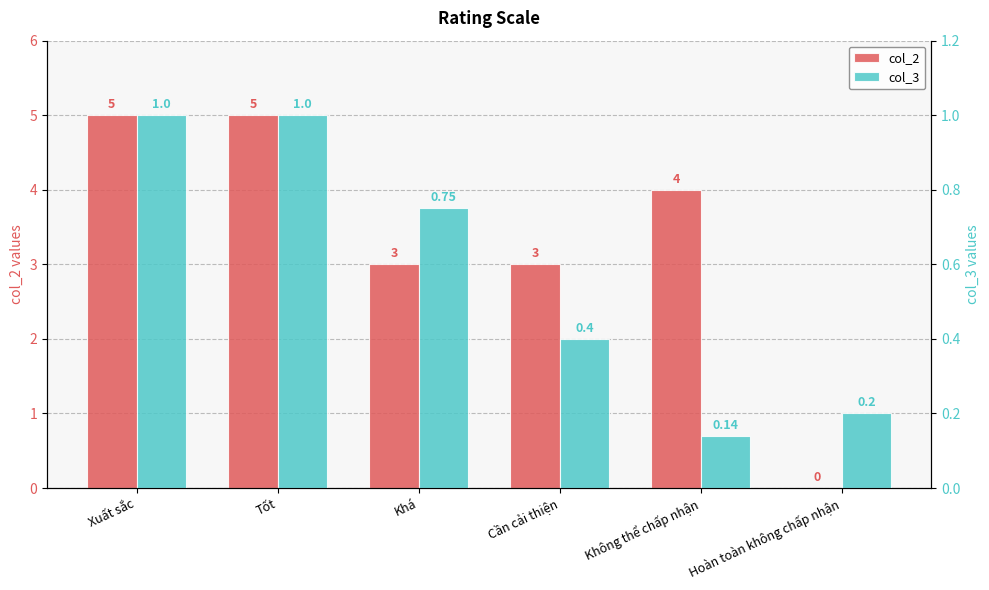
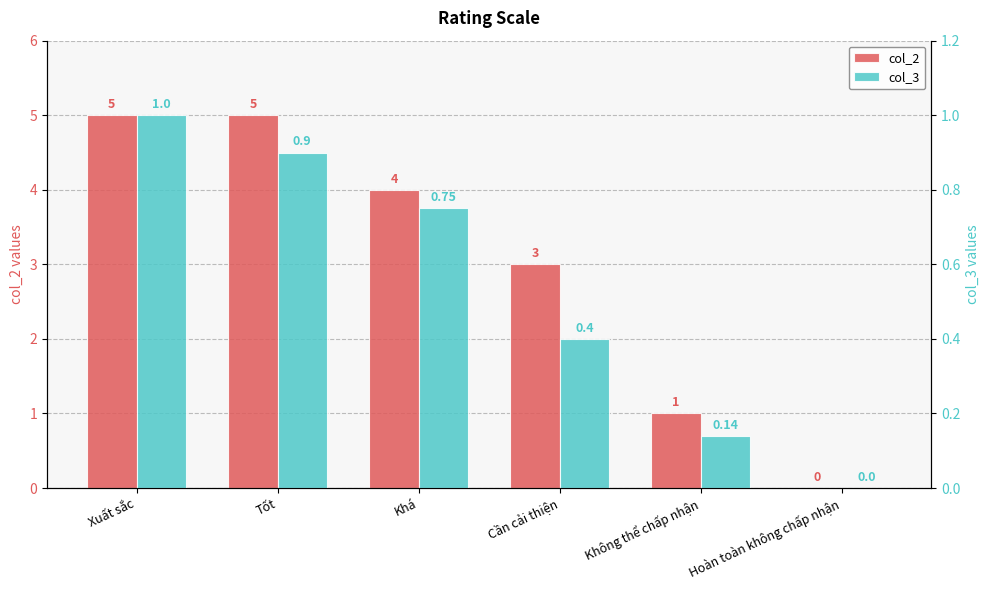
col_2, Khá: 3 -> 4
col_2, Không thể chấp nhận: 4 -> 1
col_3, Tốt: 1.0 -> 0.9
col_3, Hoàn toàn không chấp nhận: 0.2 -> 0.0
